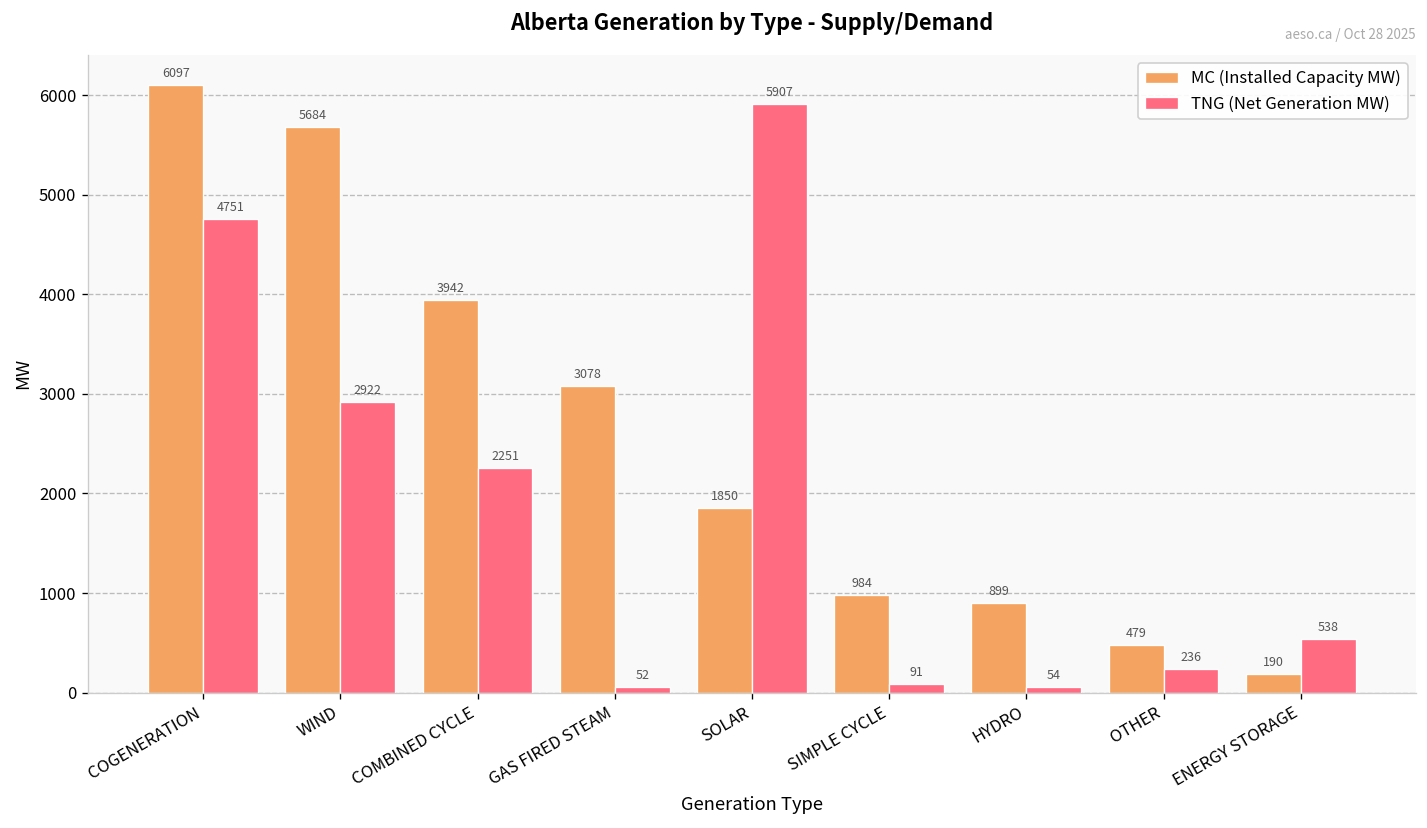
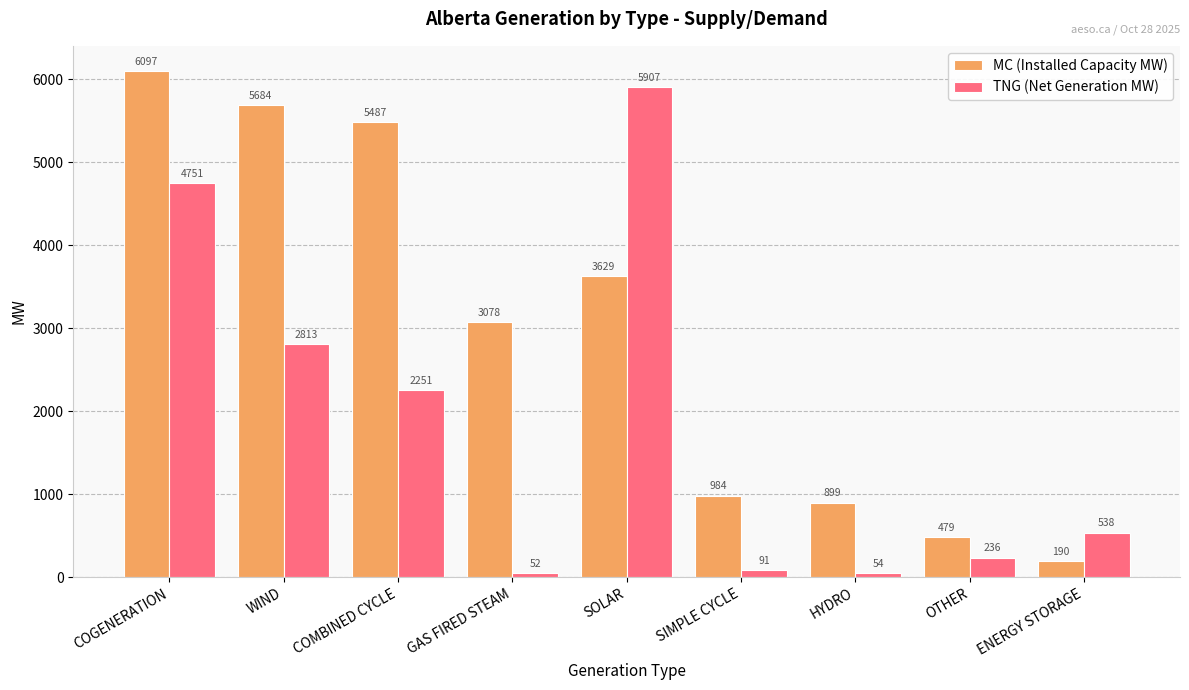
TNG (Net Generation MW), WIND: 2922 -> 2813
MC (Installed Capacity MW), COMBINED CYCLE: 3942 -> 5487
MC (Installed Capacity MW), SOLAR: 1850 -> 3629
